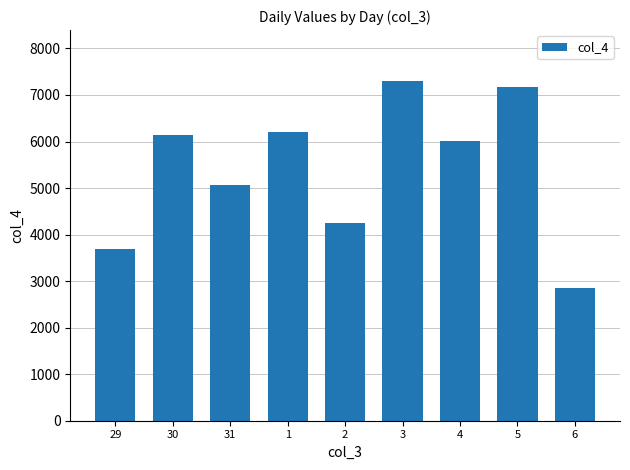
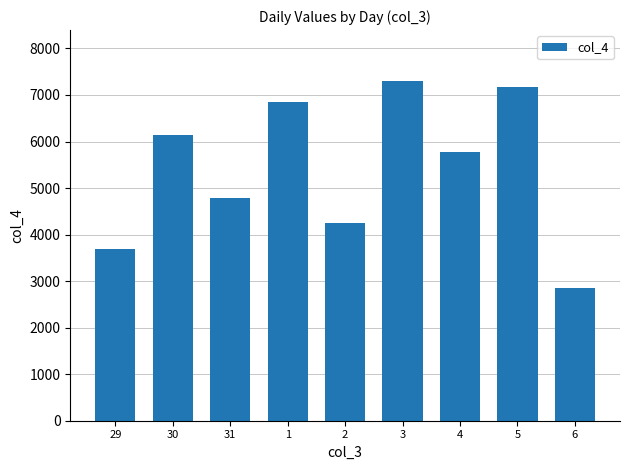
31: 5100 -> 4800
1: 6200 -> 6900
4: 6000 -> 5800
